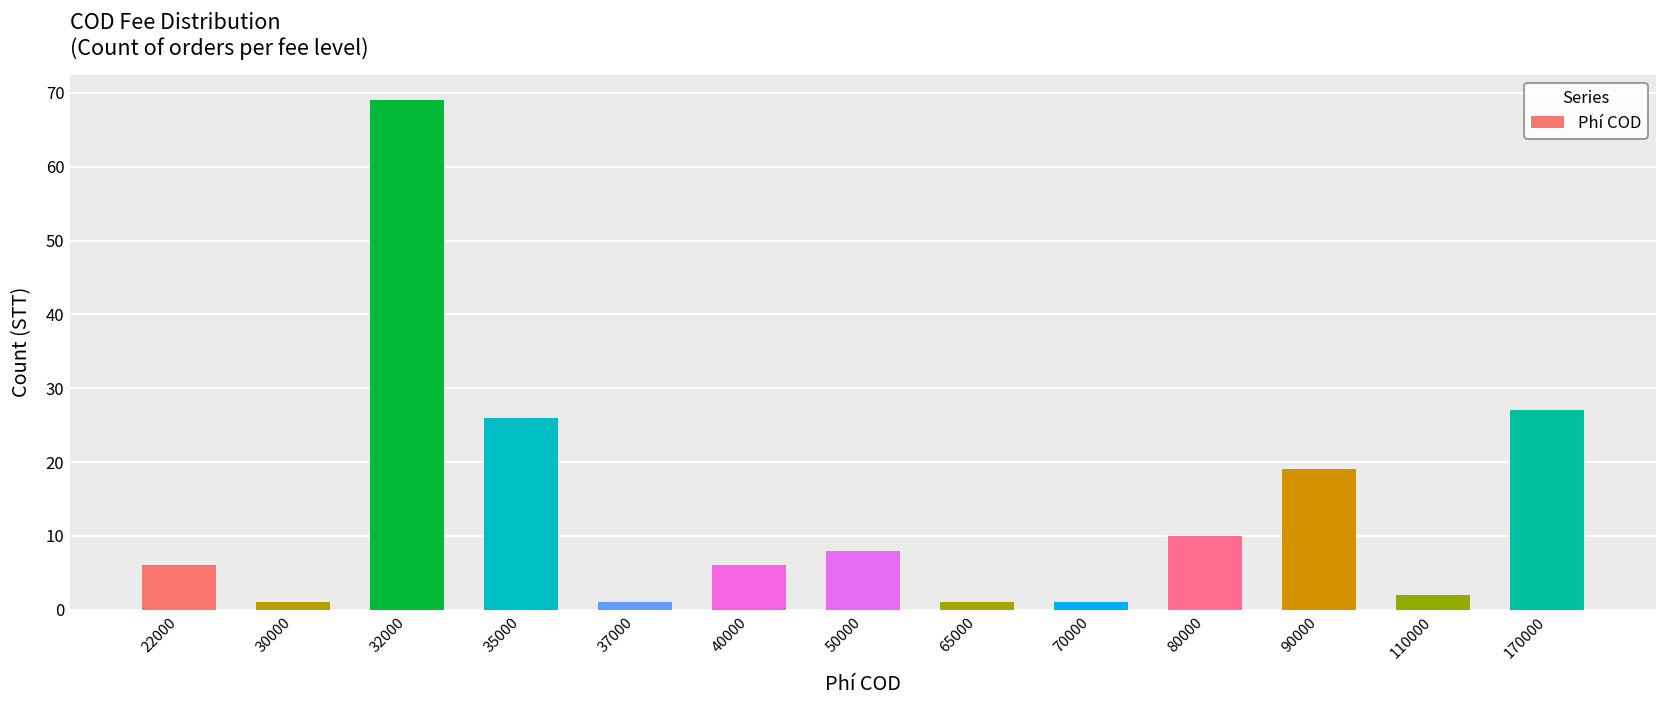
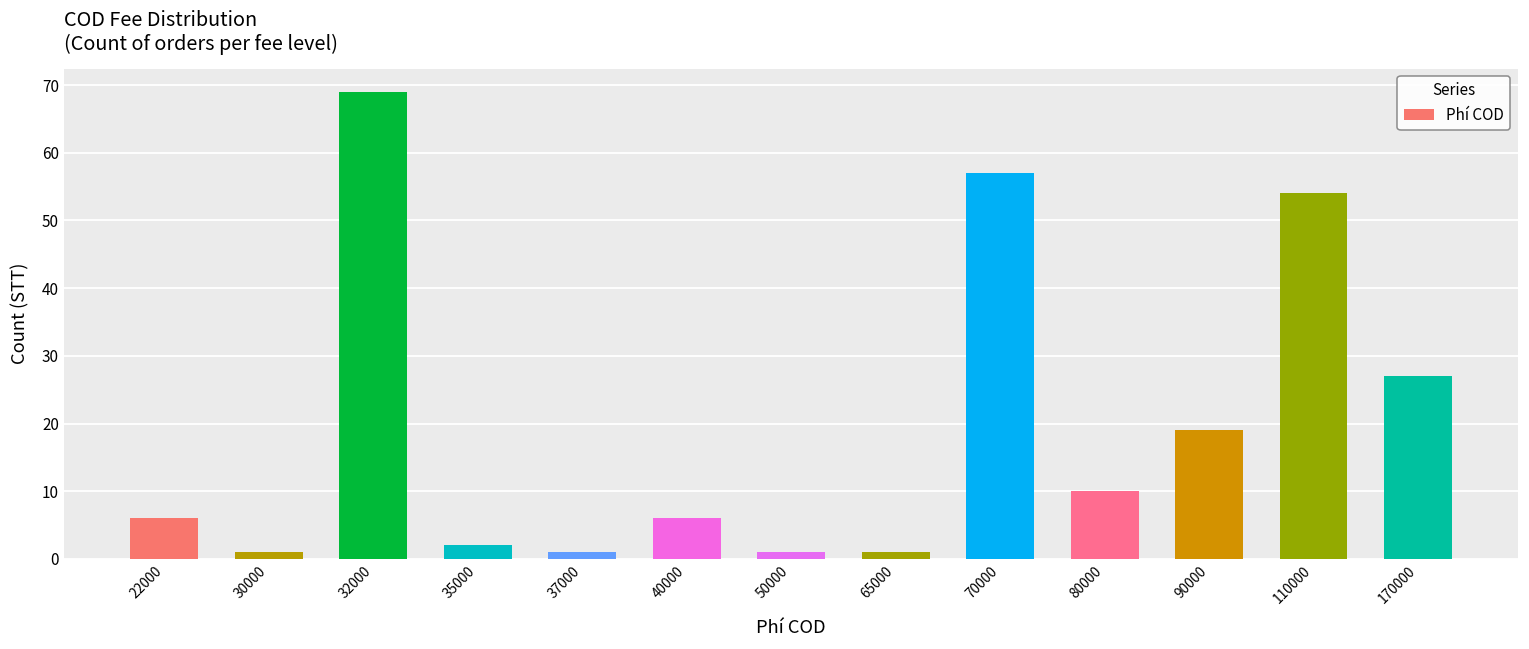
35000: 26 -> 2
50000: 8 -> 1
70000: 1 -> 57
110000: 2 -> 54
